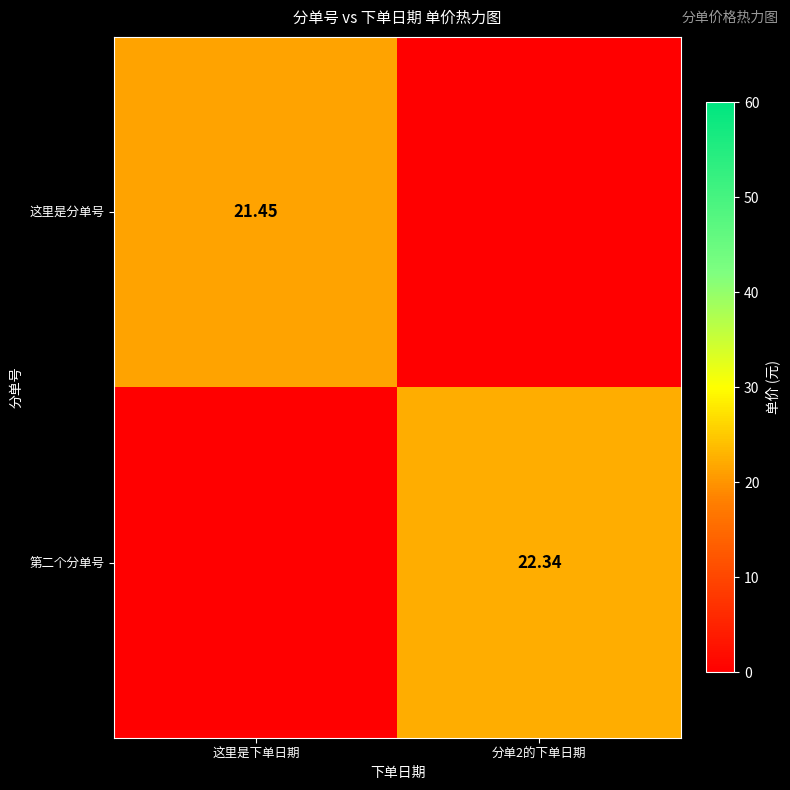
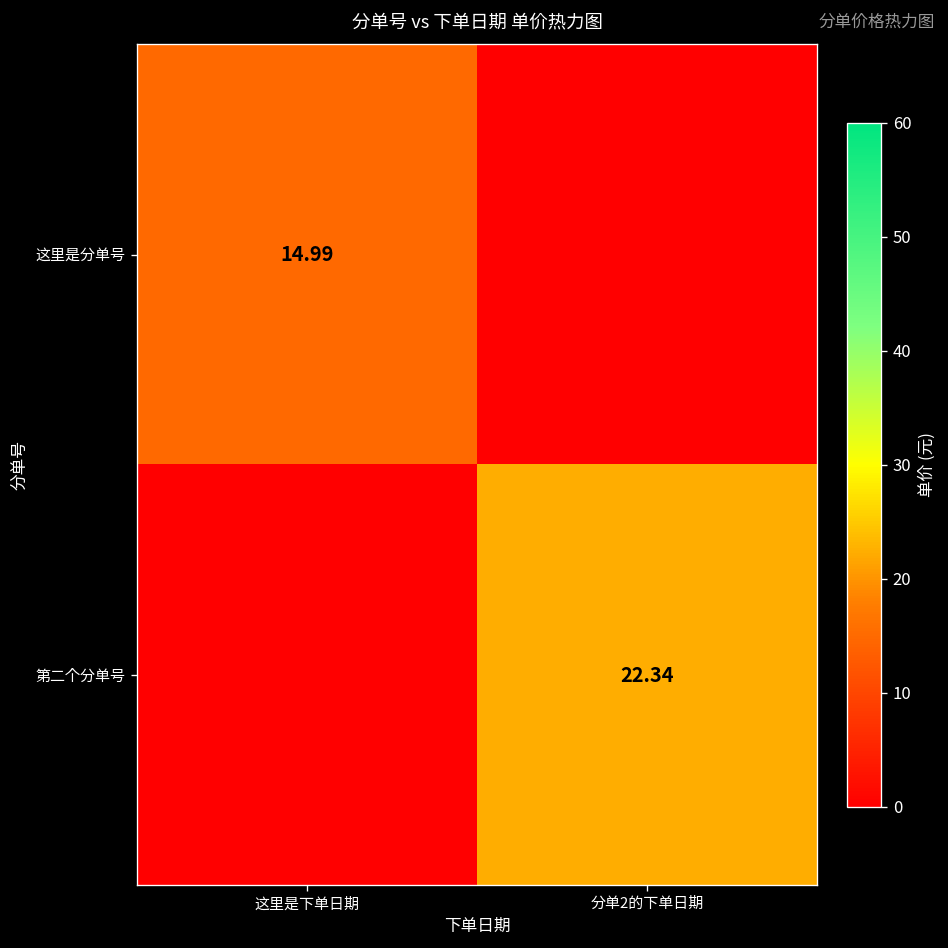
这里是分单号, 这里是下单日期: 21.45 -> 14.99
